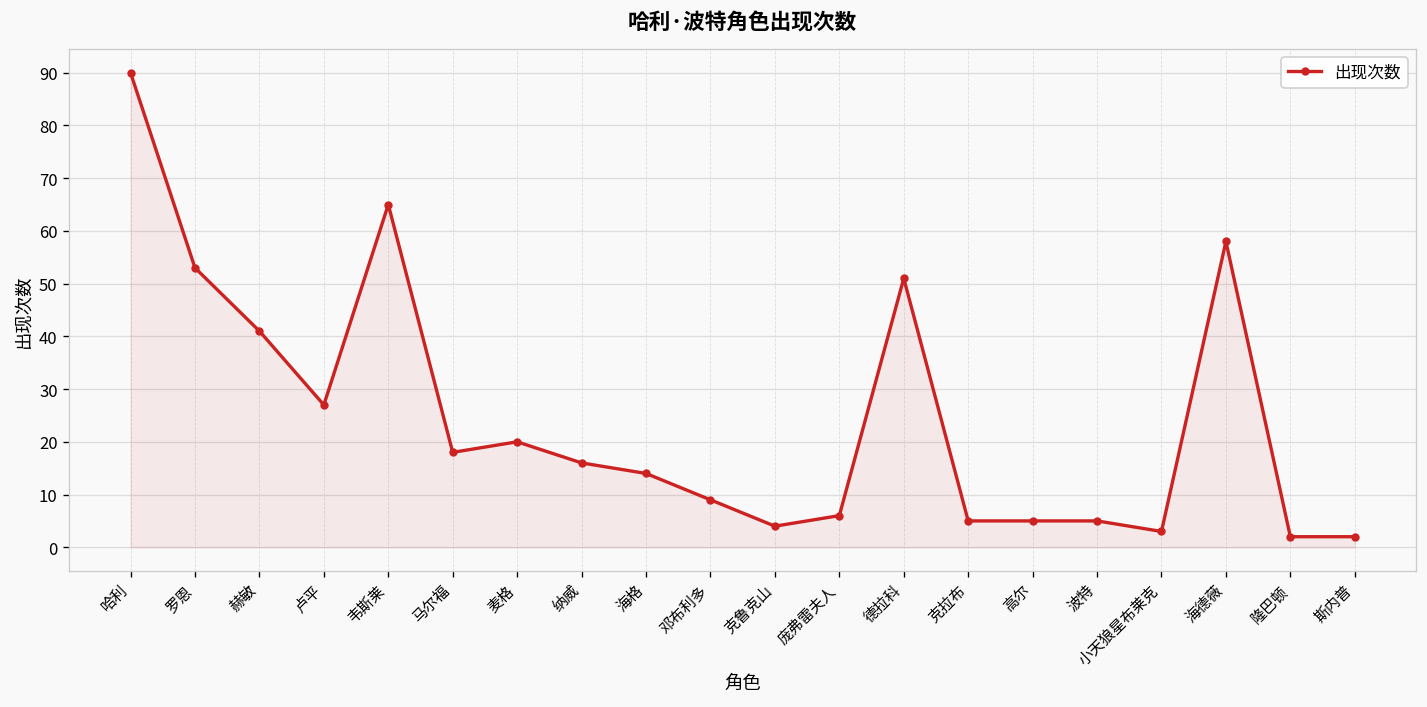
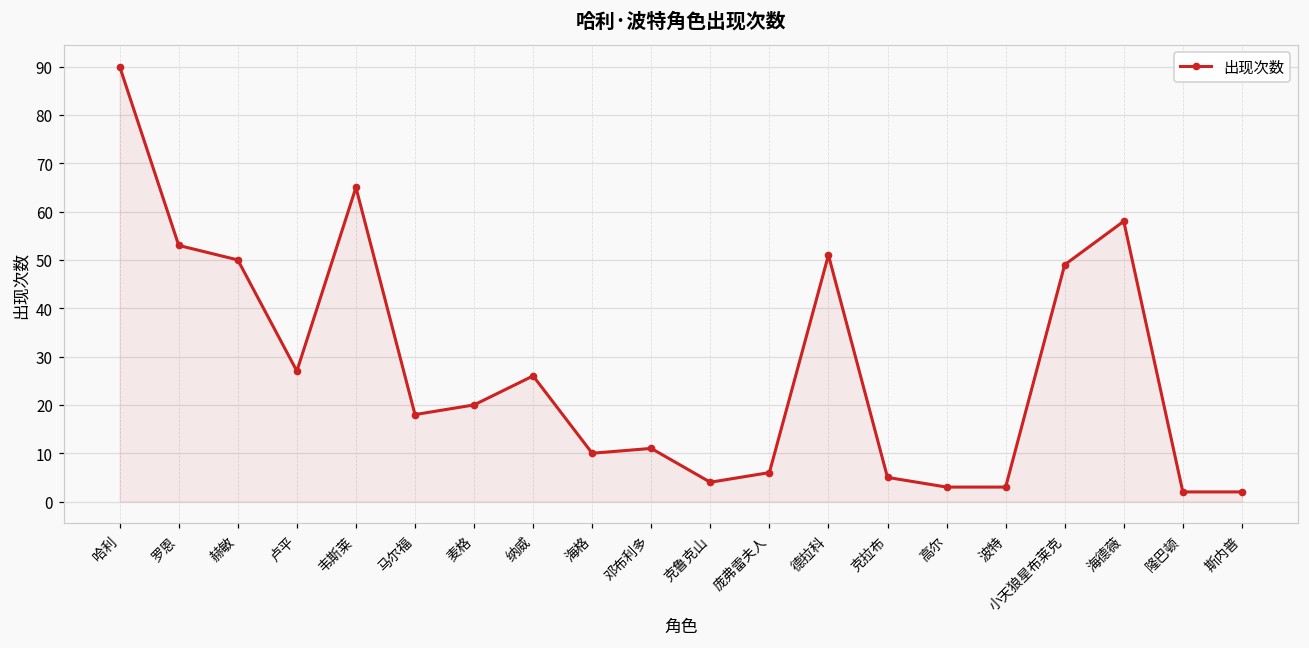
赫敏: 41 -> 50
纳威: 16 -> 26
海格: 14 -> 10
邓布利多: 9 -> 11
高尔: 5 -> 3
波特: 5 -> 3
小天狼星布莱克: 3 -> 49
